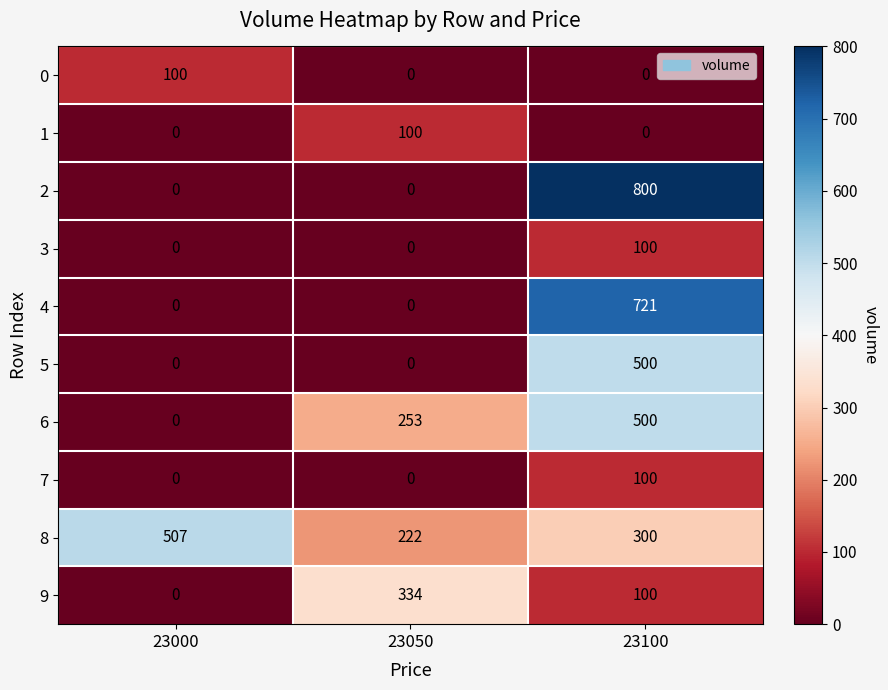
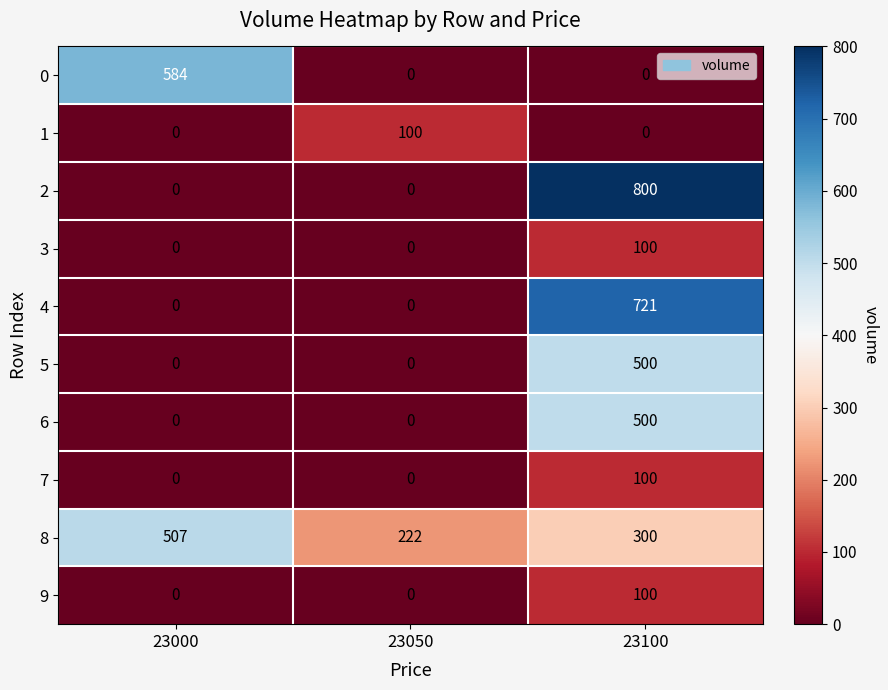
0, 23000: 100 -> 584
6, 23050: 253 -> 0
9, 23050: 334 -> 0
